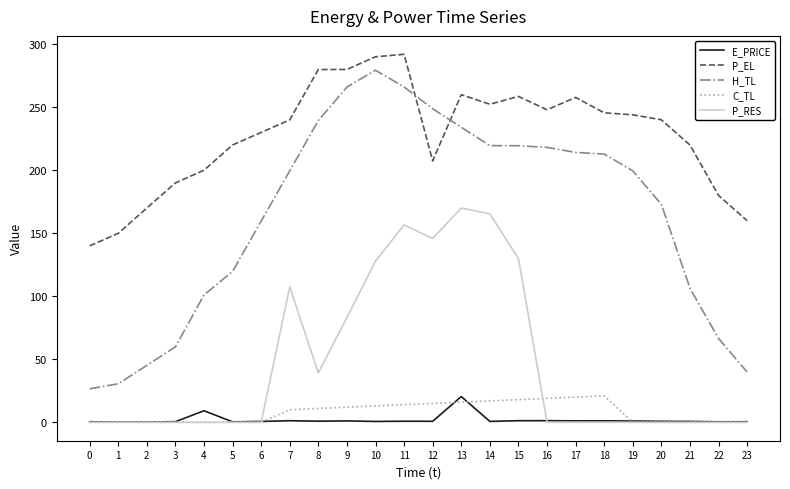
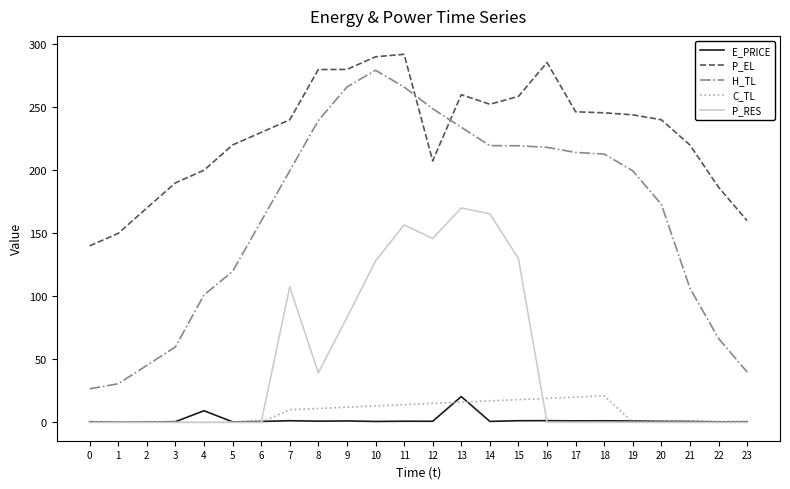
P_EL, 16: 248 -> 285
P_EL, 17: 258 -> 246
P_EL, 22: 180 -> 187
